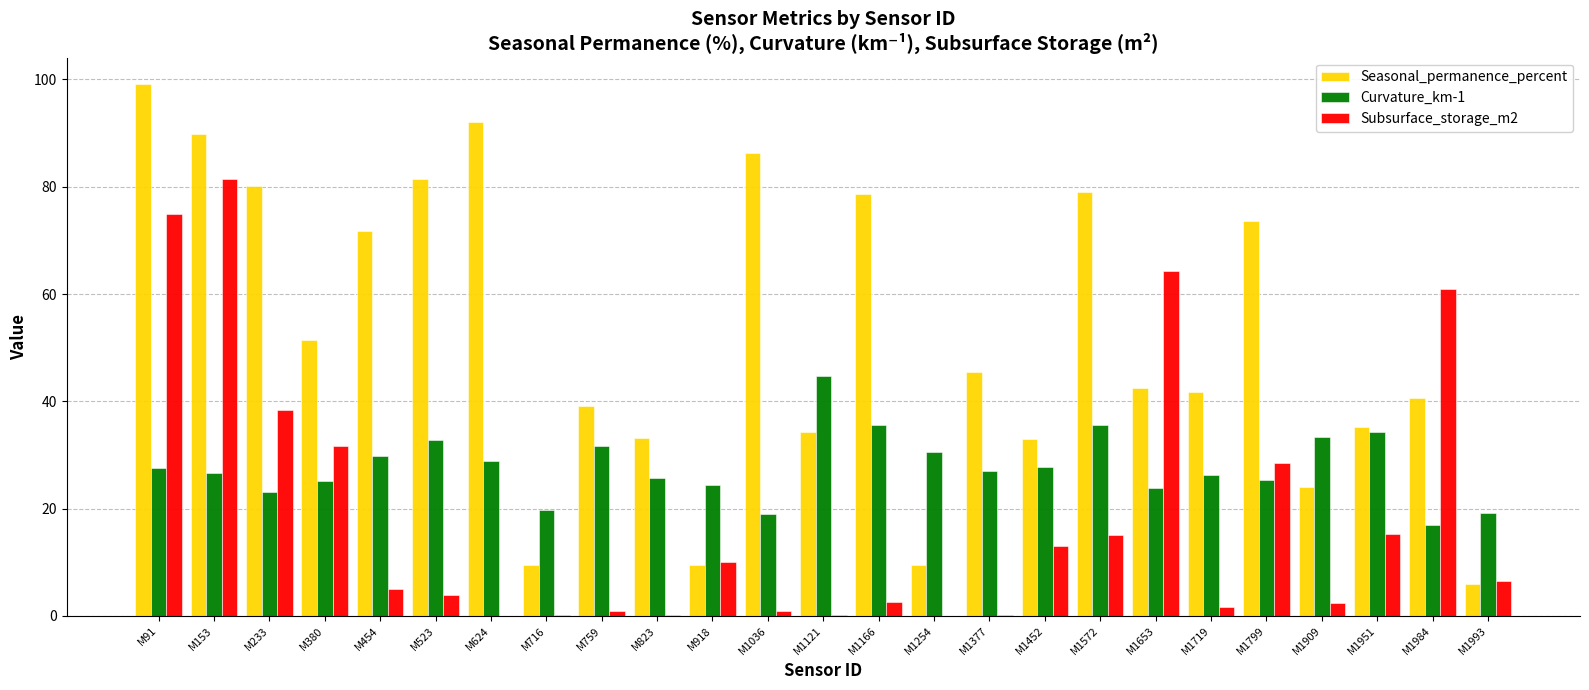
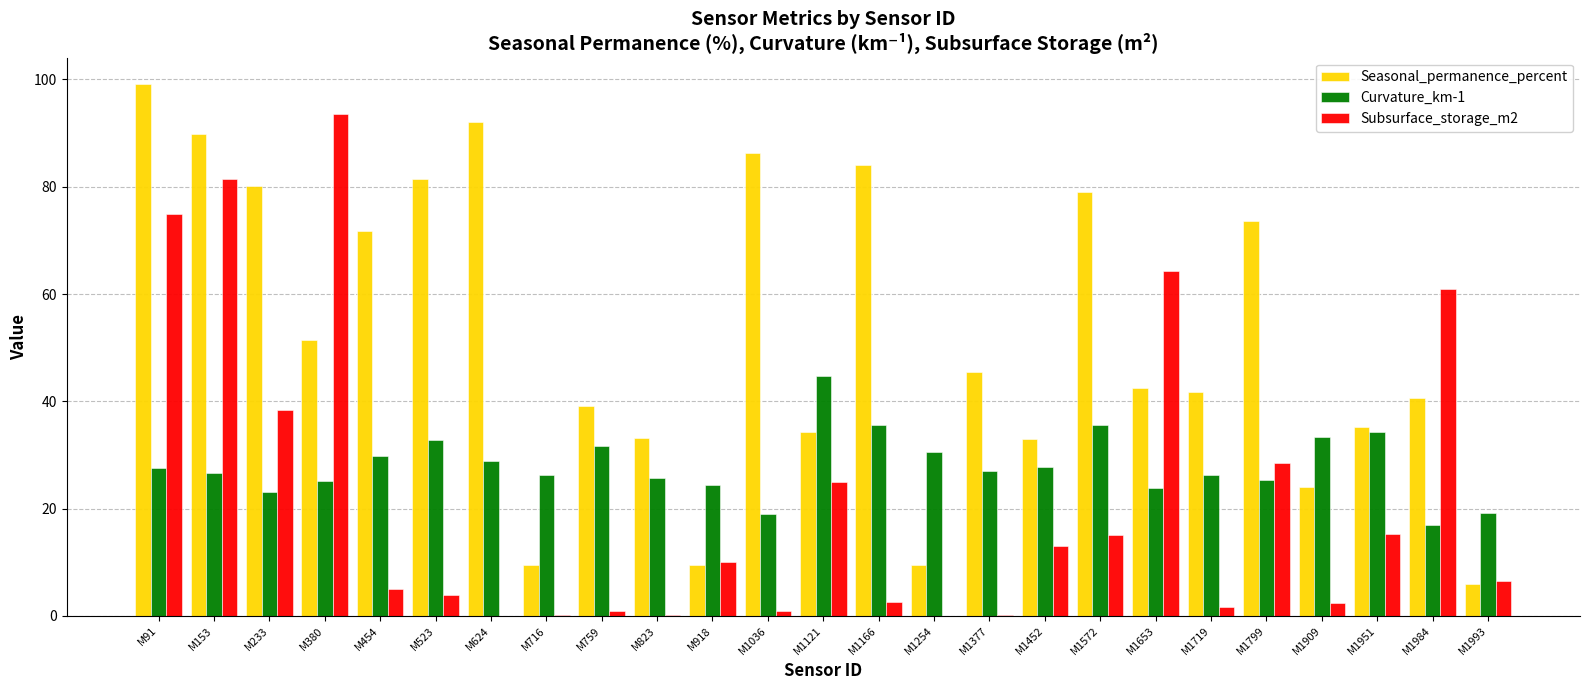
Subsurface_storage_m2, M380: 32 -> 94
Curvature_km-1, M716: 20 -> 26
Subsurface_storage_m2, M1121: 0 -> 25
Seasonal_permanence_percent, M1166: 79 -> 84
